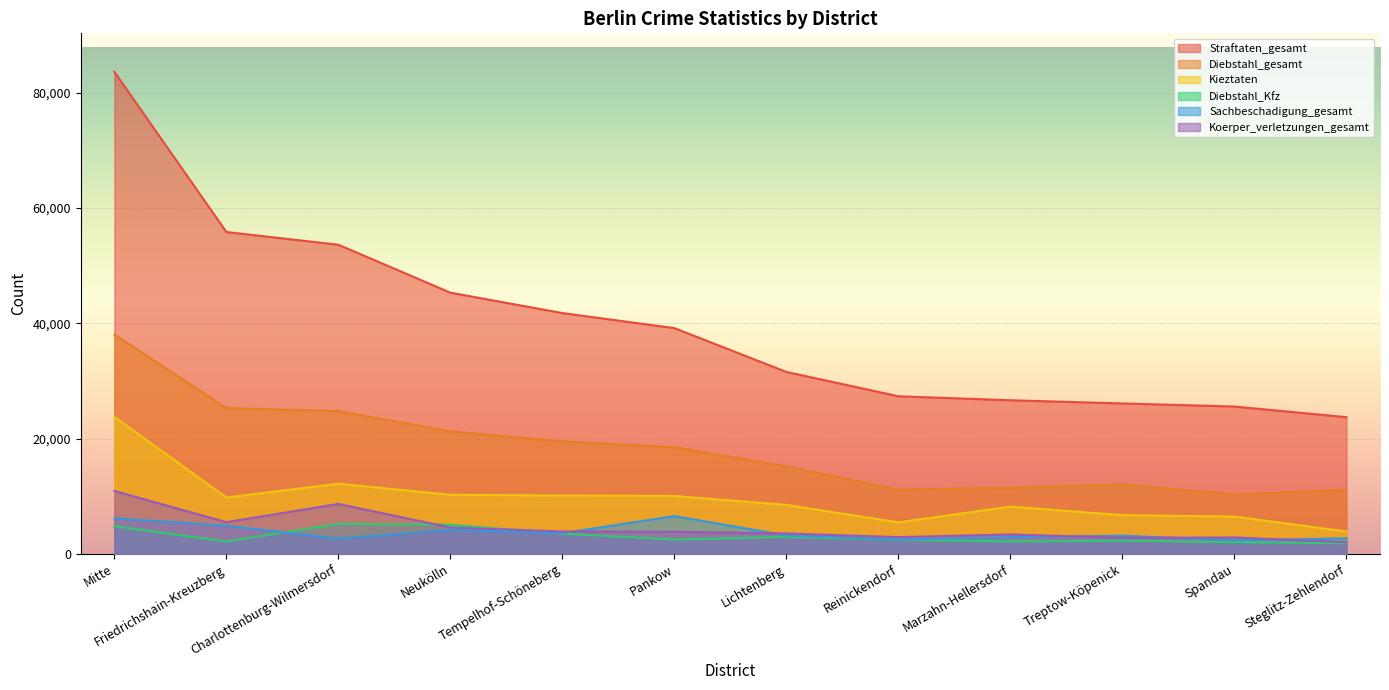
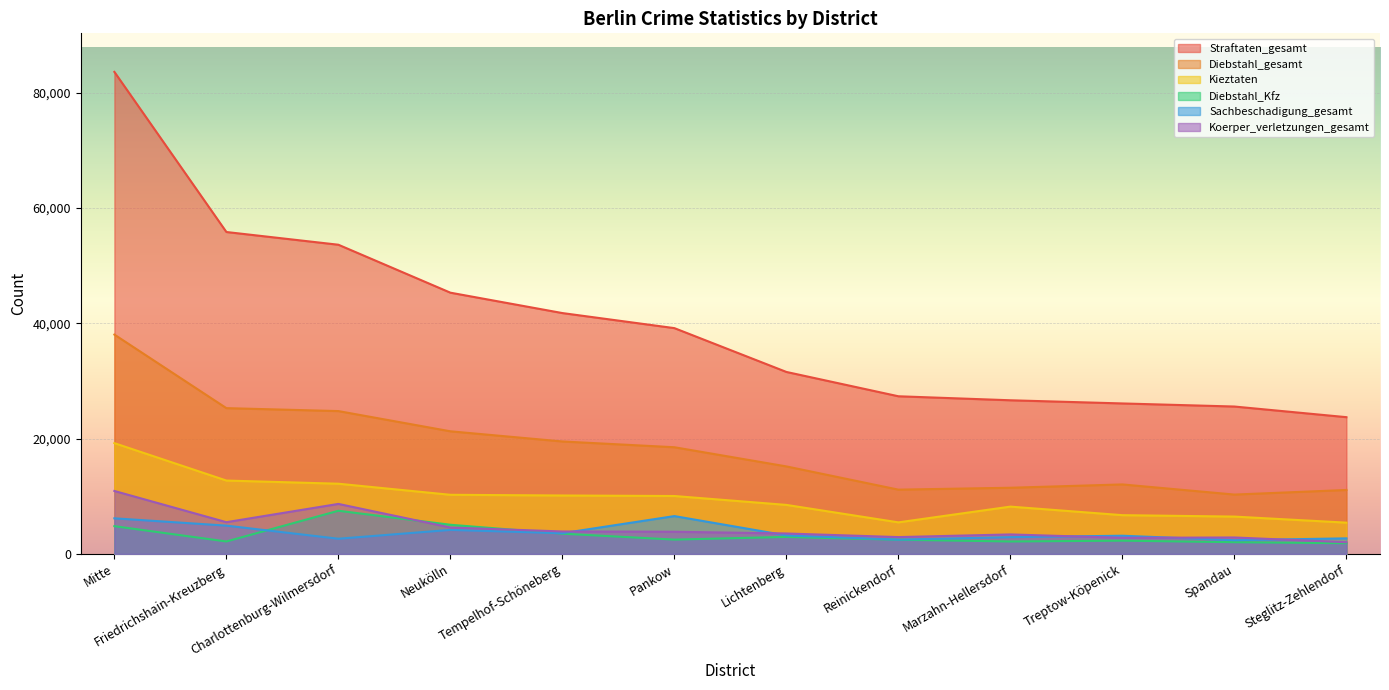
Kieztaten, Mitte: 24,000 -> 19,000
Kieztaten, Friedrichshain-Kreuzberg: 10,000 -> 13,000
Diebstahl_Kfz, Charlottenburg-Wilmersdorf: 5,000 -> 7,000
Kieztaten, Steglitz-Zehlendorf: 4,000 -> 5,000
